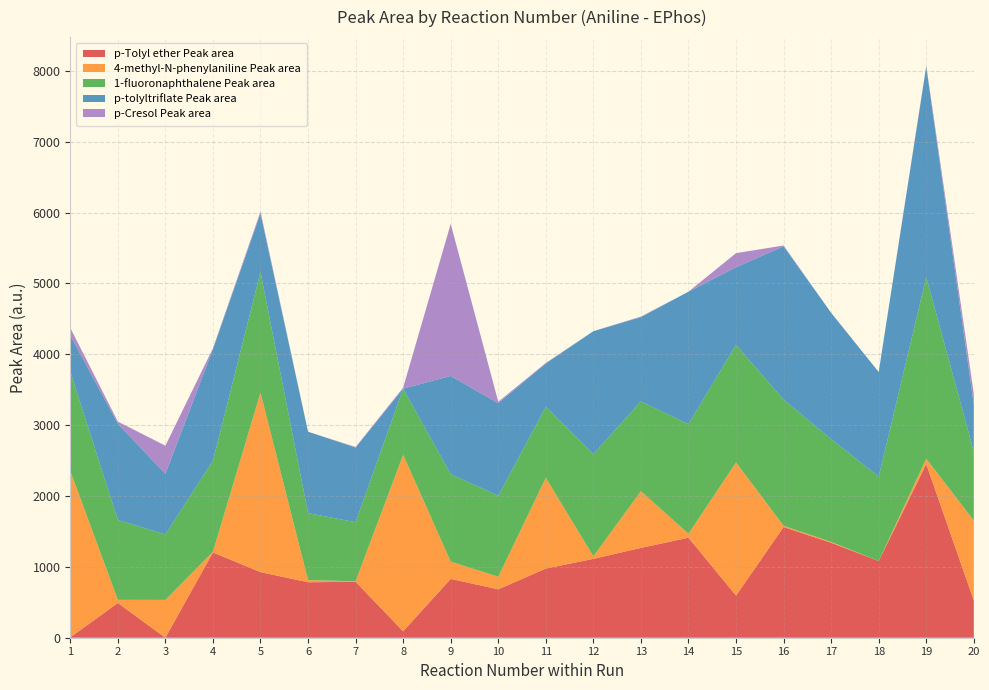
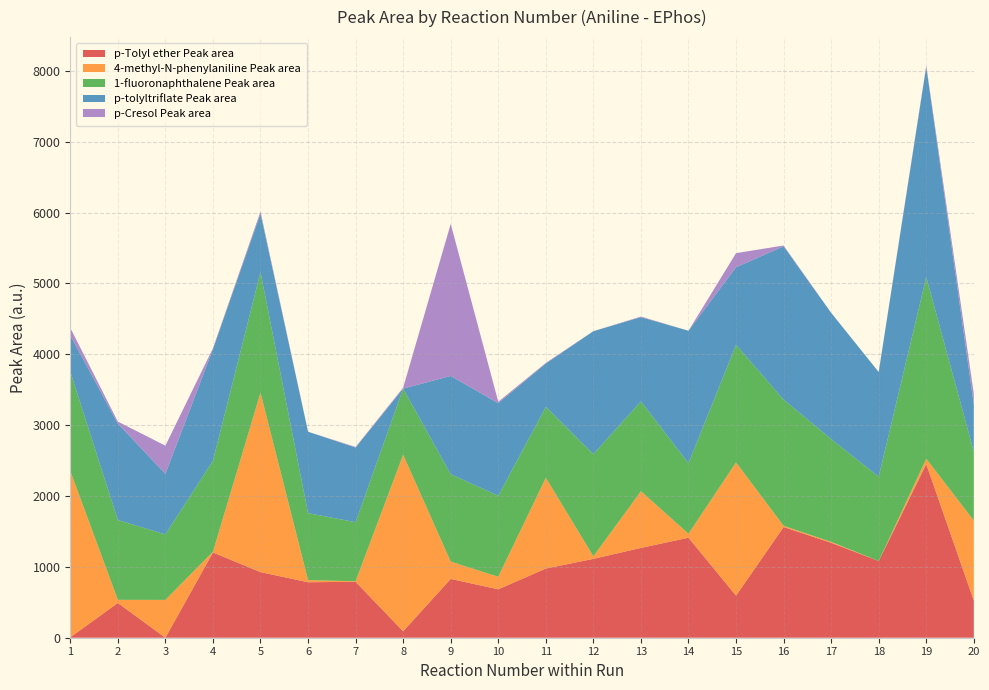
1-fluoronaphthalene Peak area, 14: 1500 -> 1000
